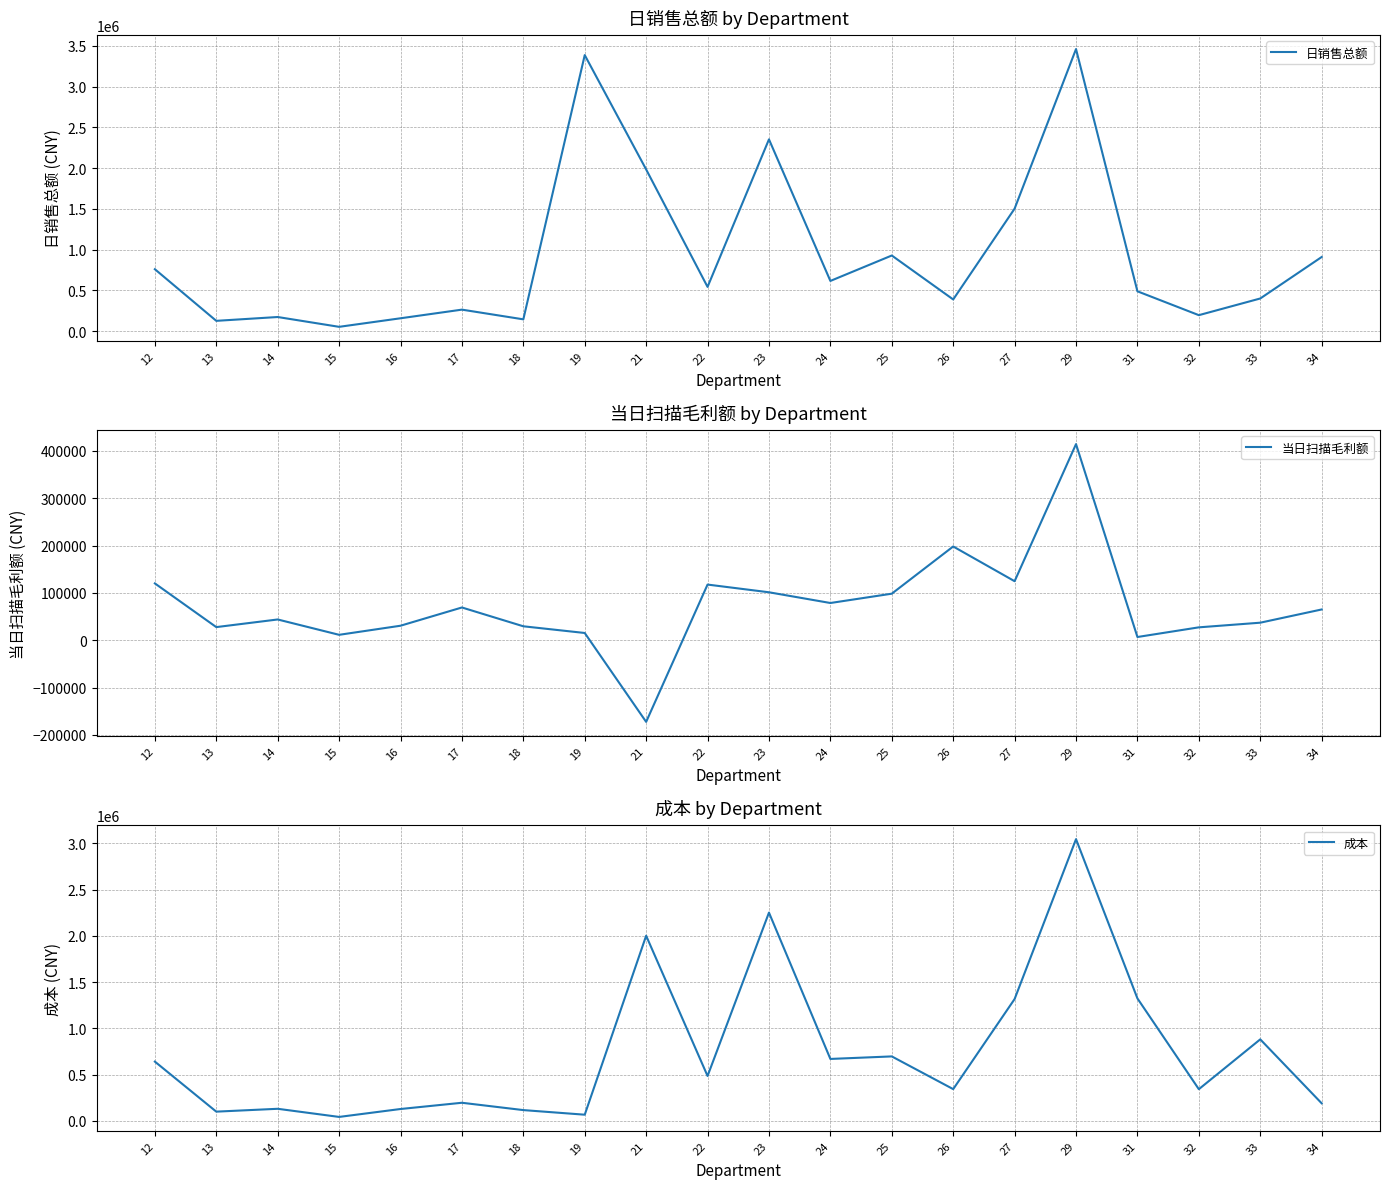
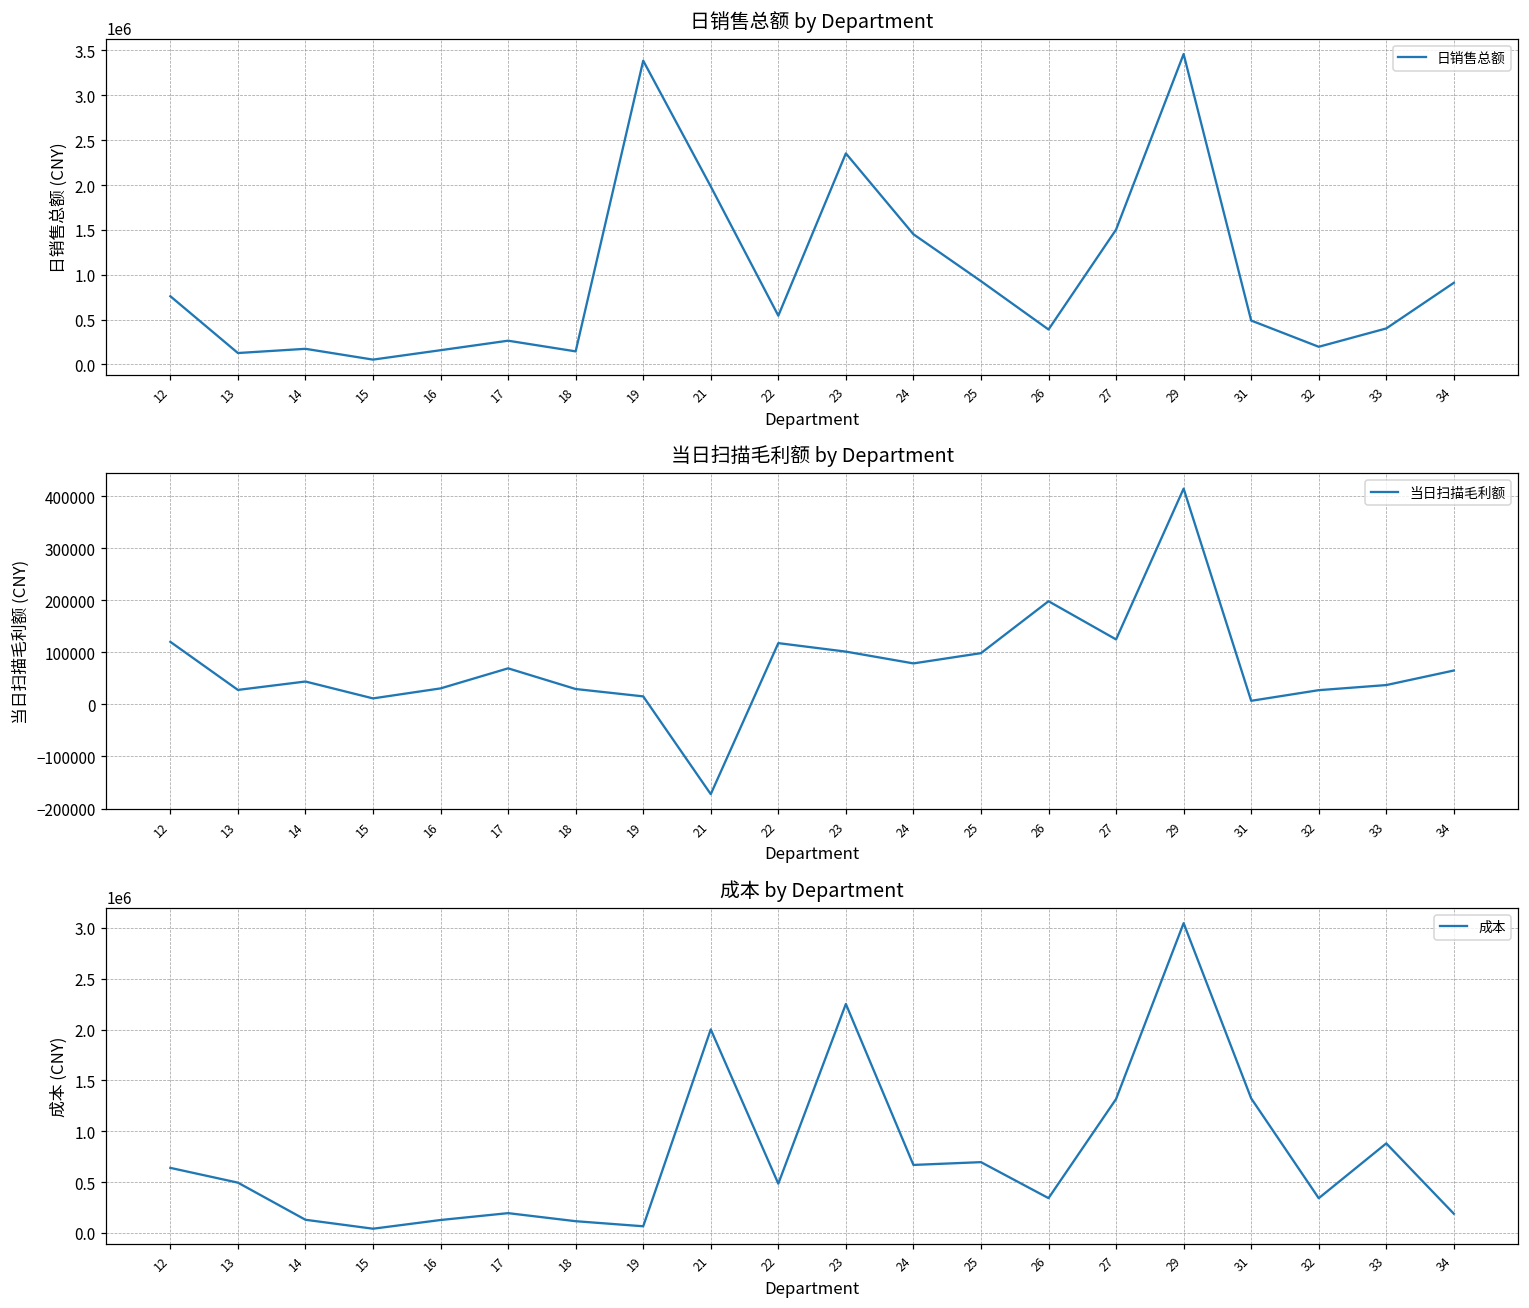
日销售总额 by Department, 24: 600000 -> 1500000
成本 by Department, 13: 100000 -> 500000
